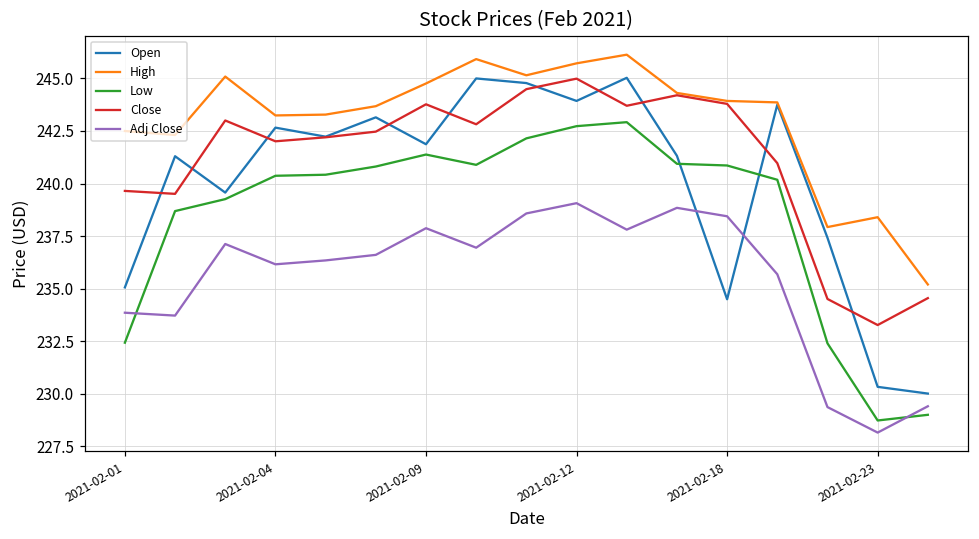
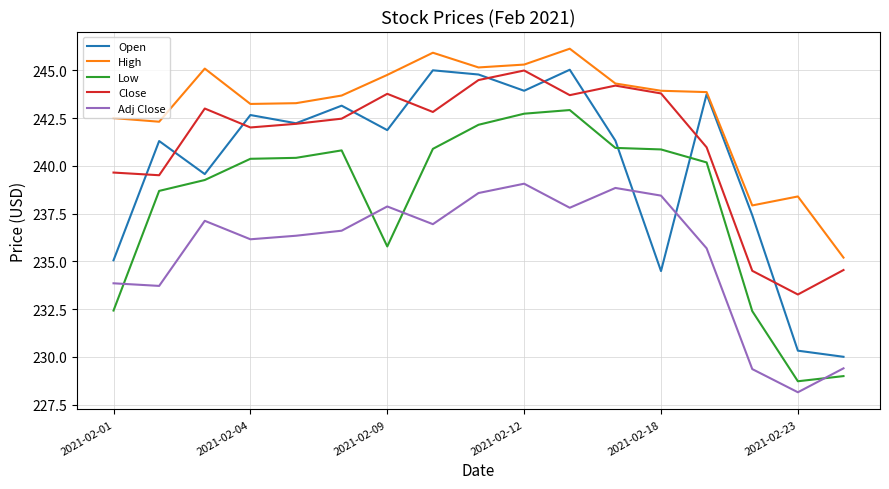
Low, 2021-02-09: 241.4 -> 235.8
High, 2021-02-12: 245.7 -> 245.3
